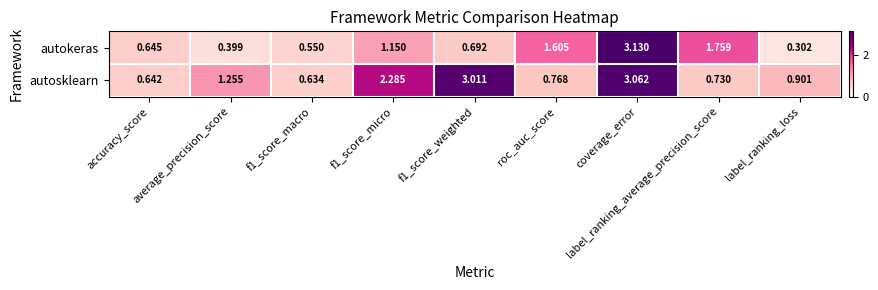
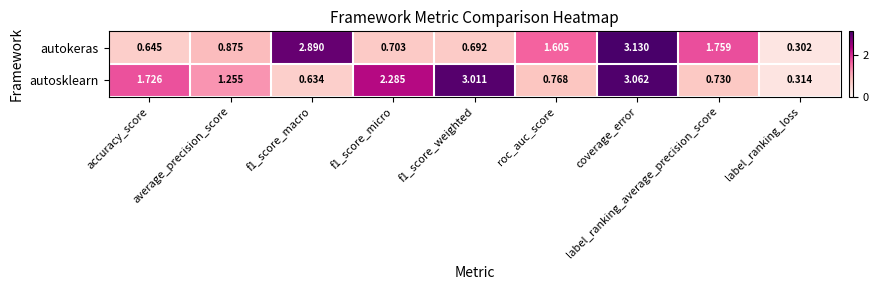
autokeras, average_precision_score: 0.399 -> 0.875
autokeras, f1_score_macro: 0.550 -> 2.890
autokeras, f1_score_micro: 1.150 -> 0.703
autosklearn, accuracy_score: 0.642 -> 1.726
autosklearn, label_ranking_loss: 0.901 -> 0.314
